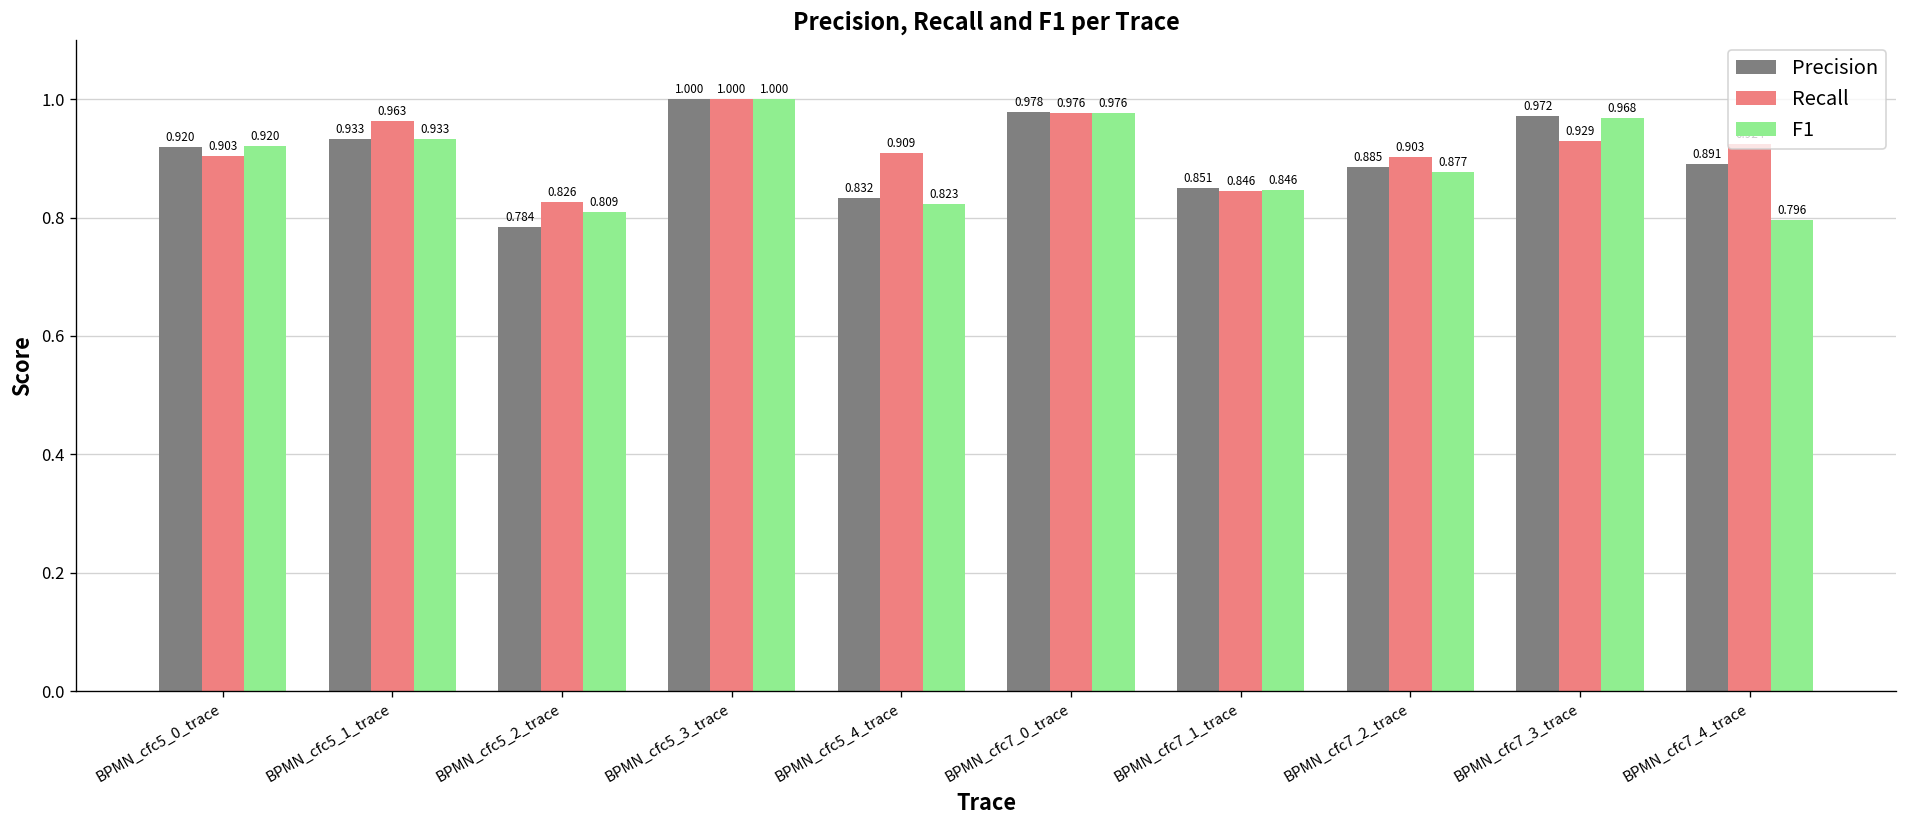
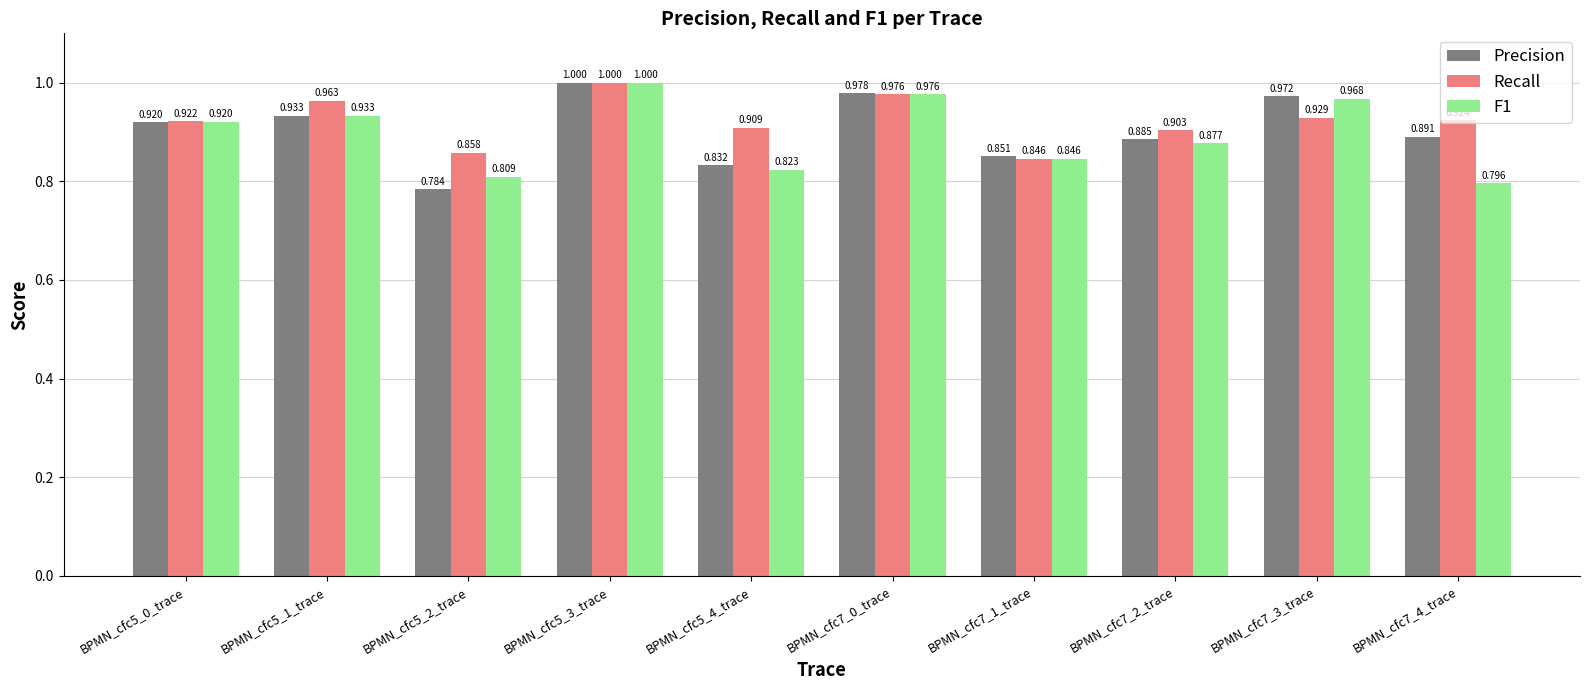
Recall, BPMN_cfc5_0_trace: 0.903 -> 0.922
Recall, BPMN_cfc5_2_trace: 0.826 -> 0.858
